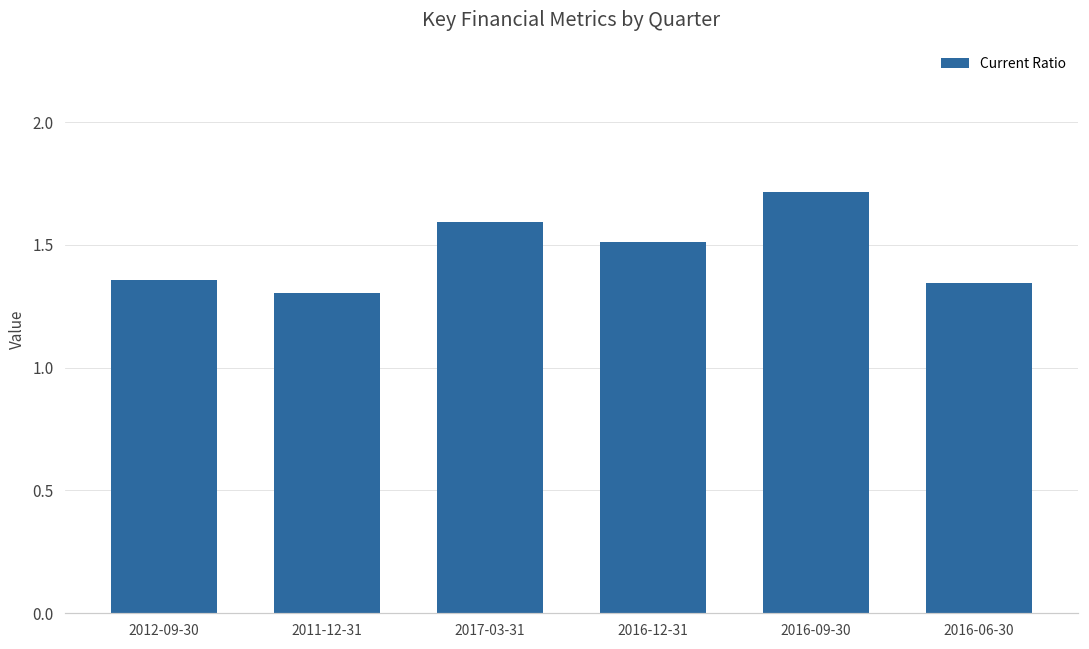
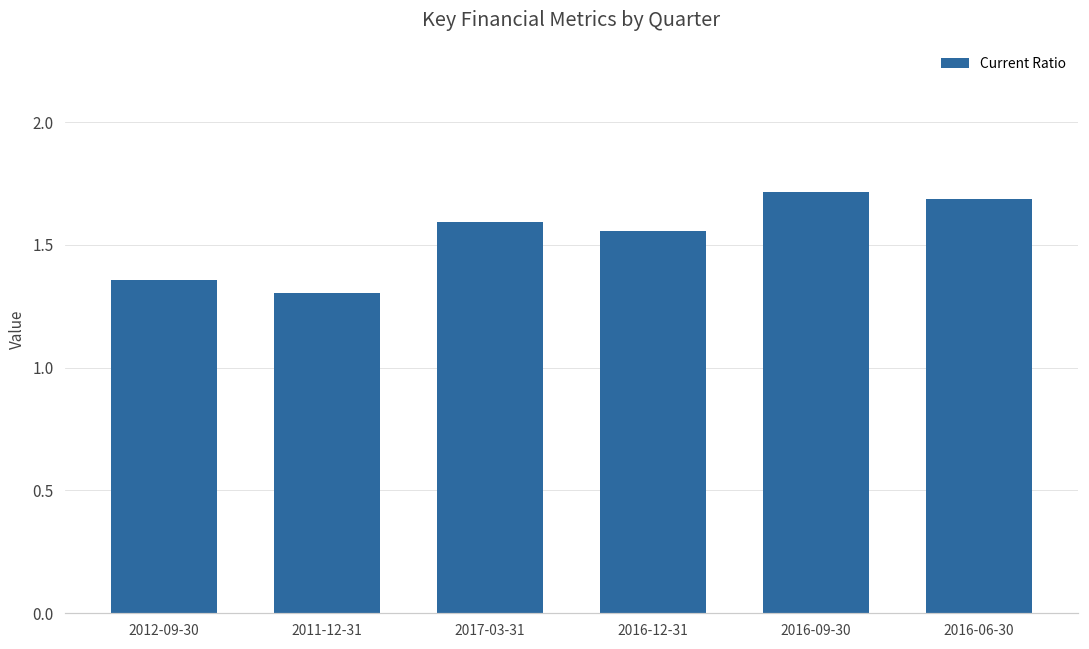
2016-12-31: 1.51 -> 1.56
2016-06-30: 1.34 -> 1.69
